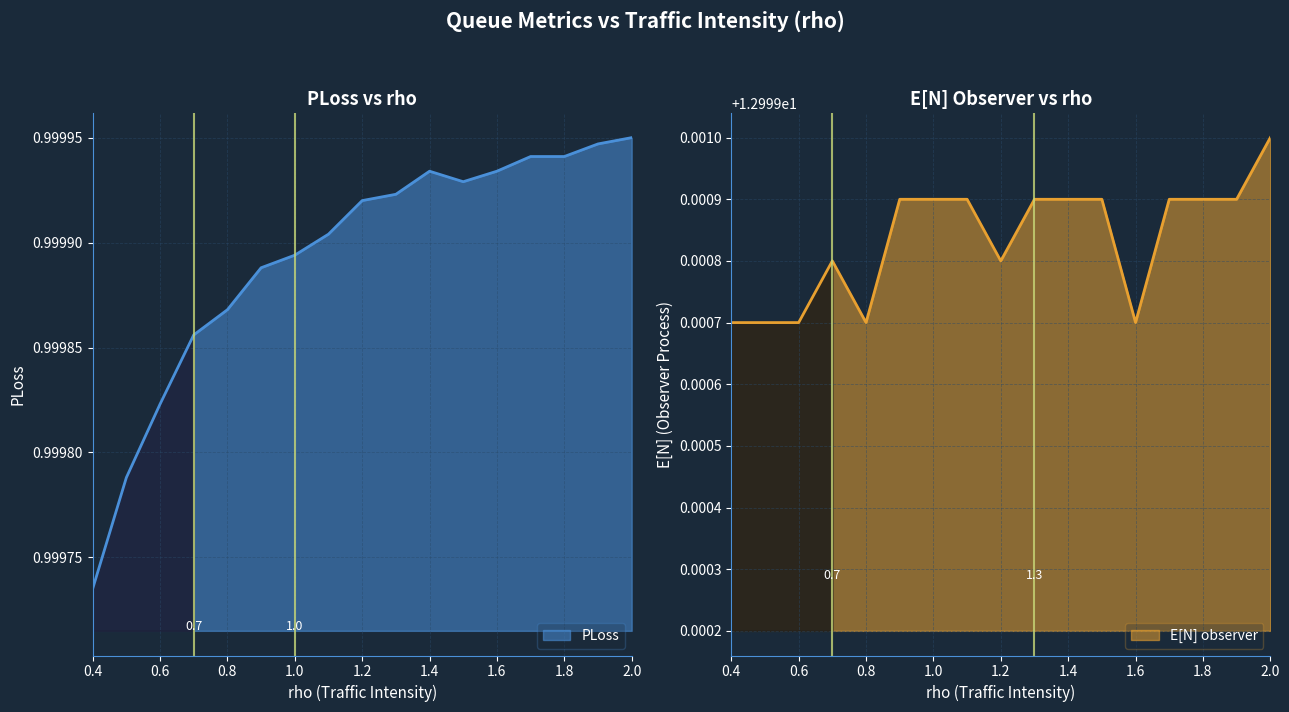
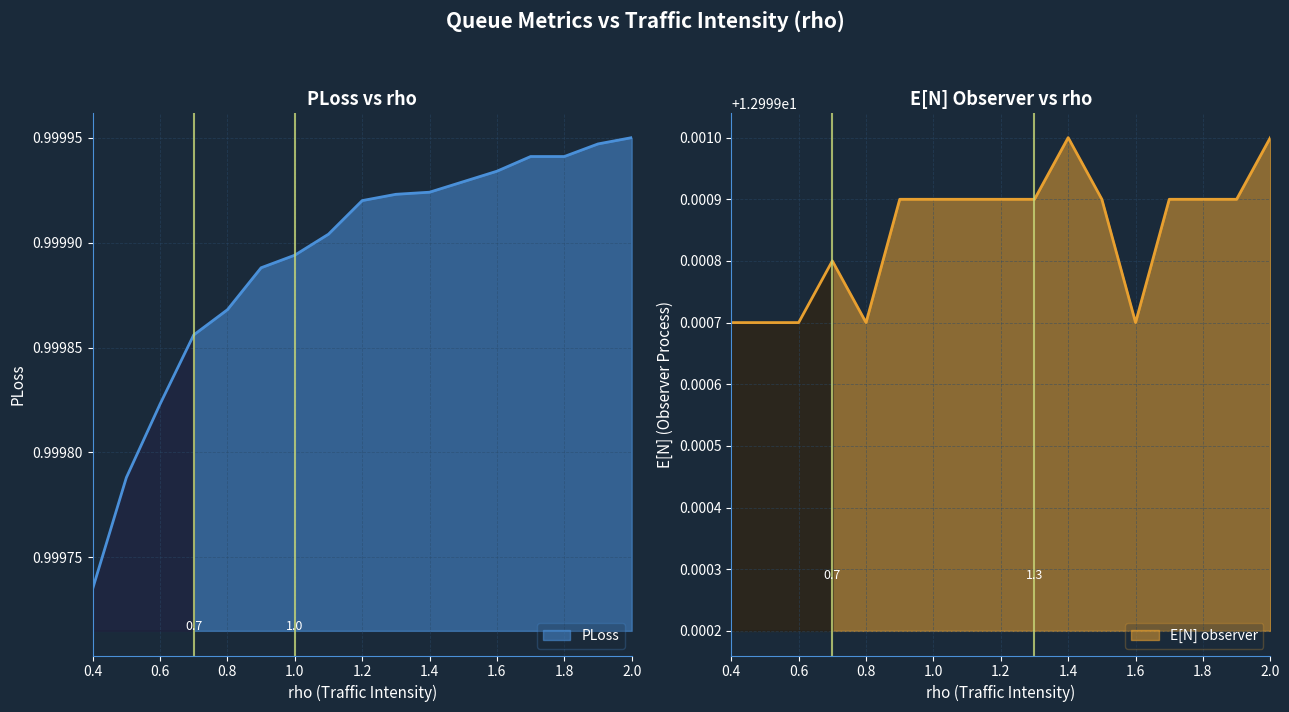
PLoss vs rho, PLoss, 1.4: 0.999934 -> 0.999924
E[N] Observer vs rho, E[N] observer, 1.2: 12.9998 -> 12.9999
E[N] Observer vs rho, E[N] observer, 1.4: 12.9999 -> 13.0000
